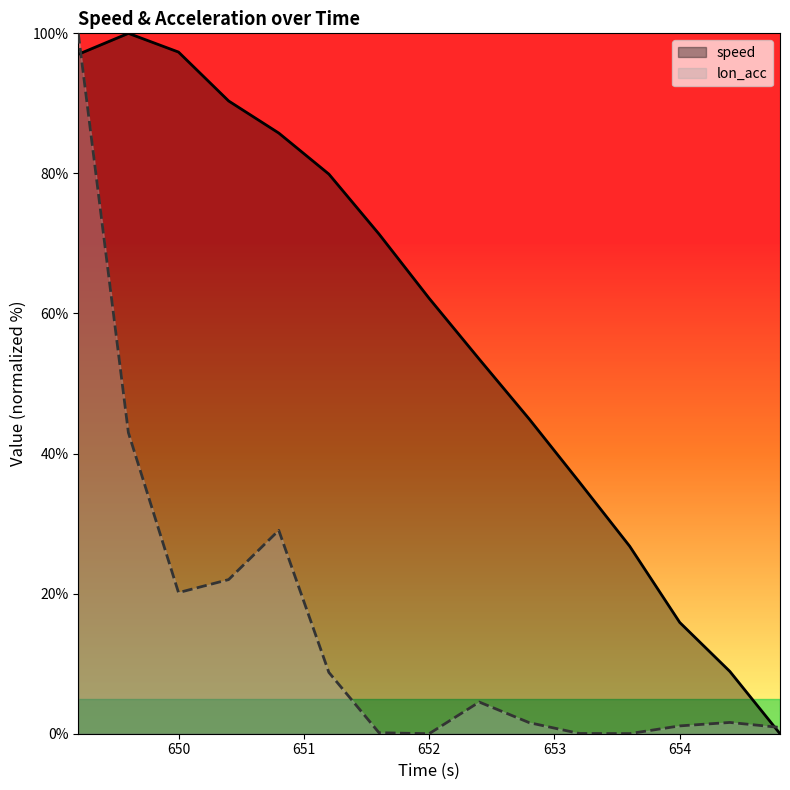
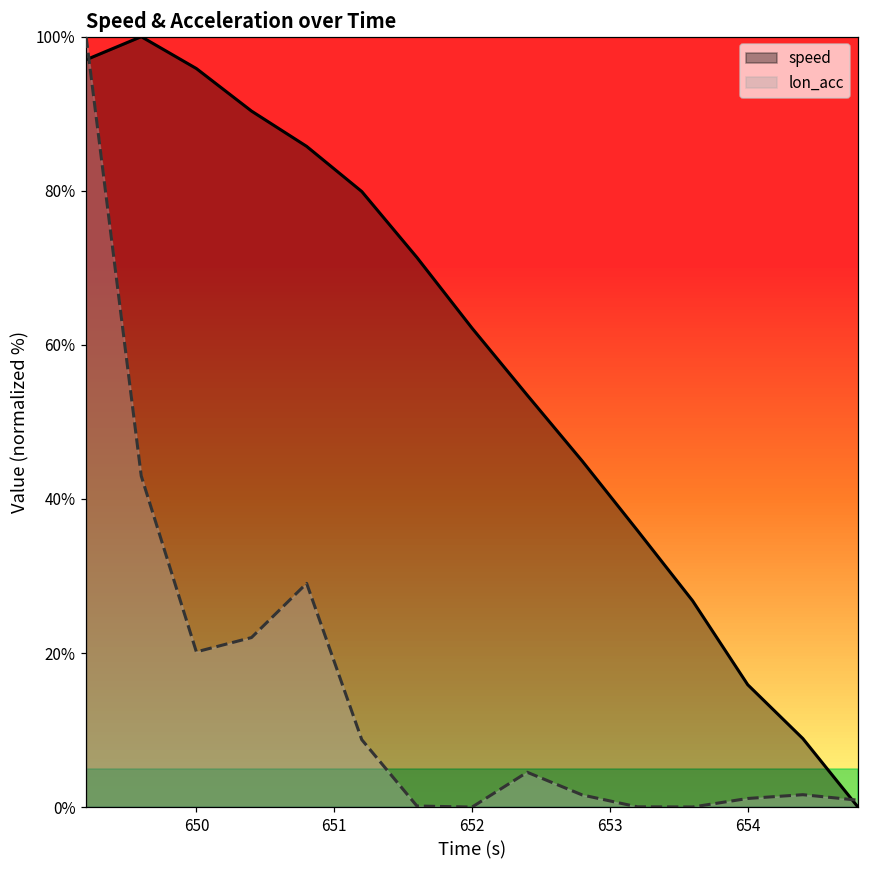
speed, 650: 97% -> 96%
